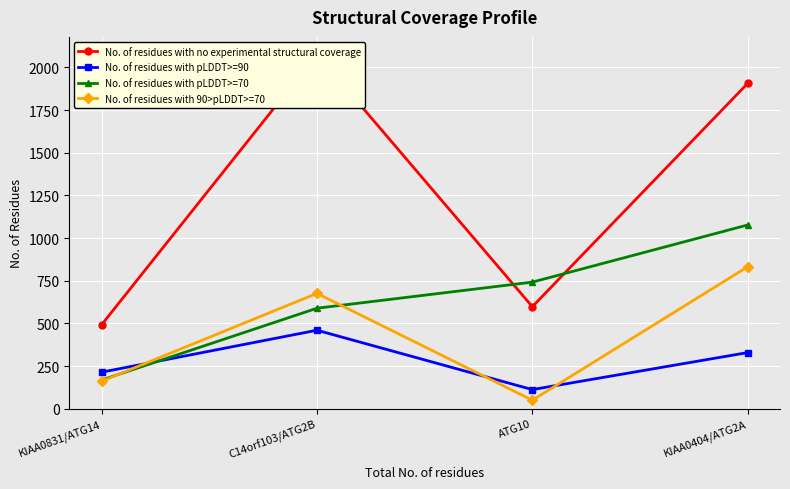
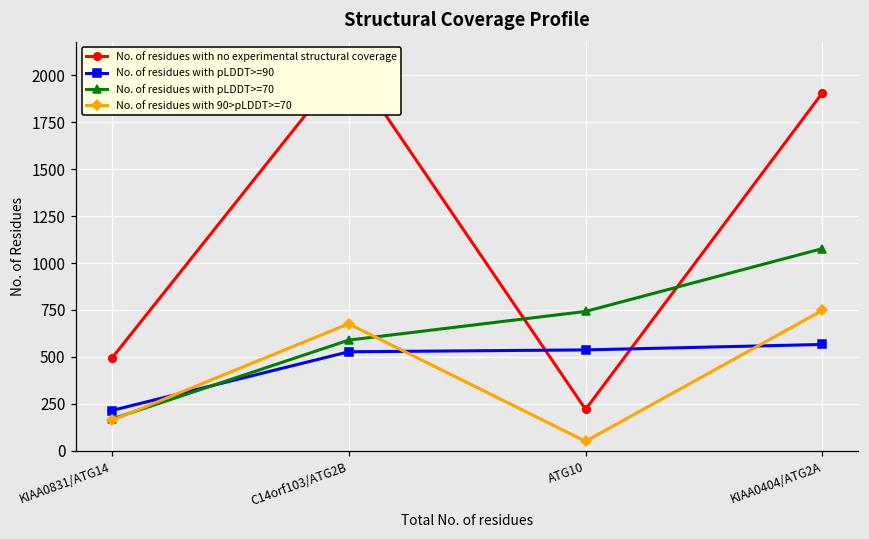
No. of residues with pLDDT>=90, C14orf103/ATG2B: 460 -> 530
No. of residues with no experimental structural coverage, ATG10: 600 -> 220
No. of residues with pLDDT>=90, ATG10: 110 -> 540
No. of residues with pLDDT>=90, KIAA0404/ATG2A: 330 -> 570
No. of residues with 90>pLDDT>=70, KIAA0404/ATG2A: 830 -> 750
